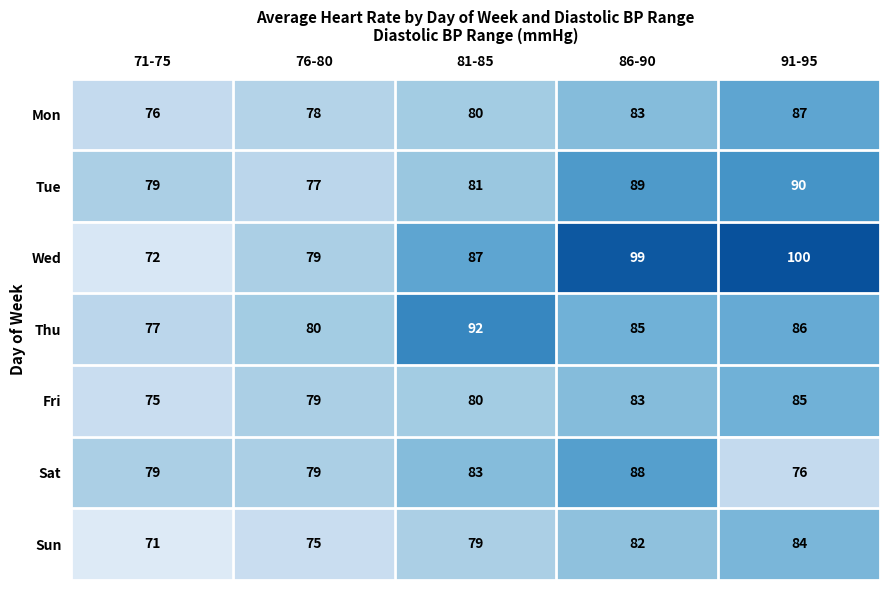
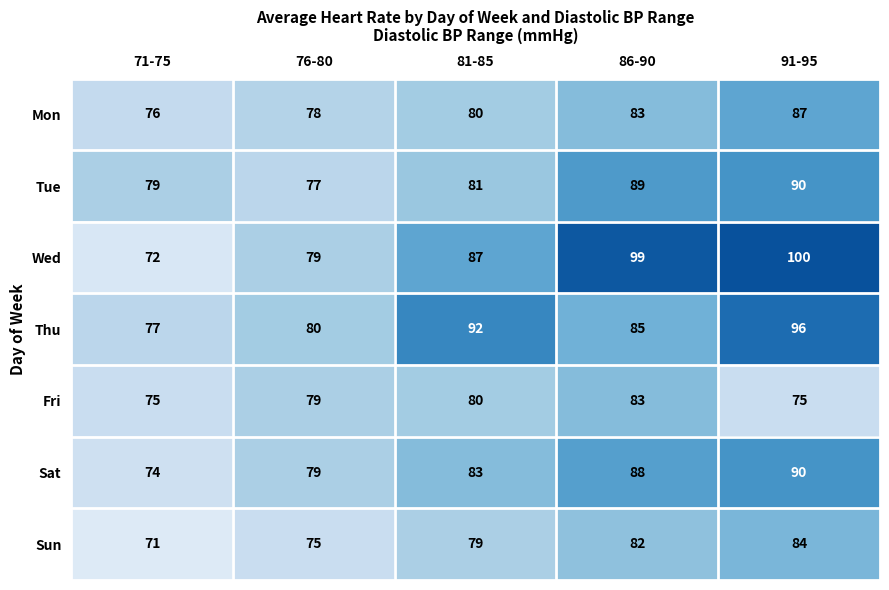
Thu, 91-95: 86 -> 96
Fri, 91-95: 85 -> 75
Sat, 71-75: 79 -> 74
Sat, 91-95: 76 -> 90
